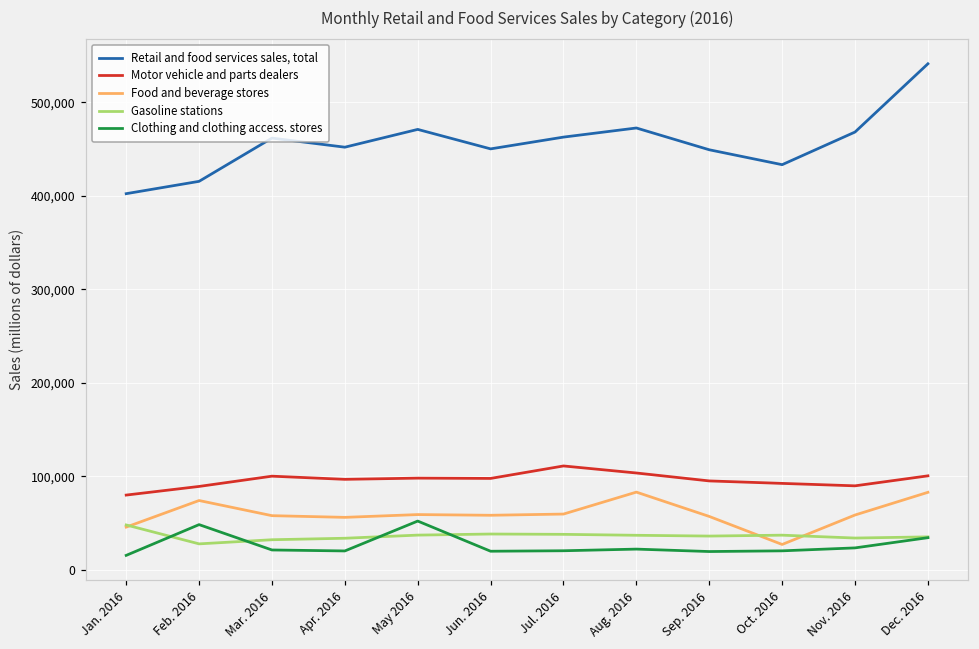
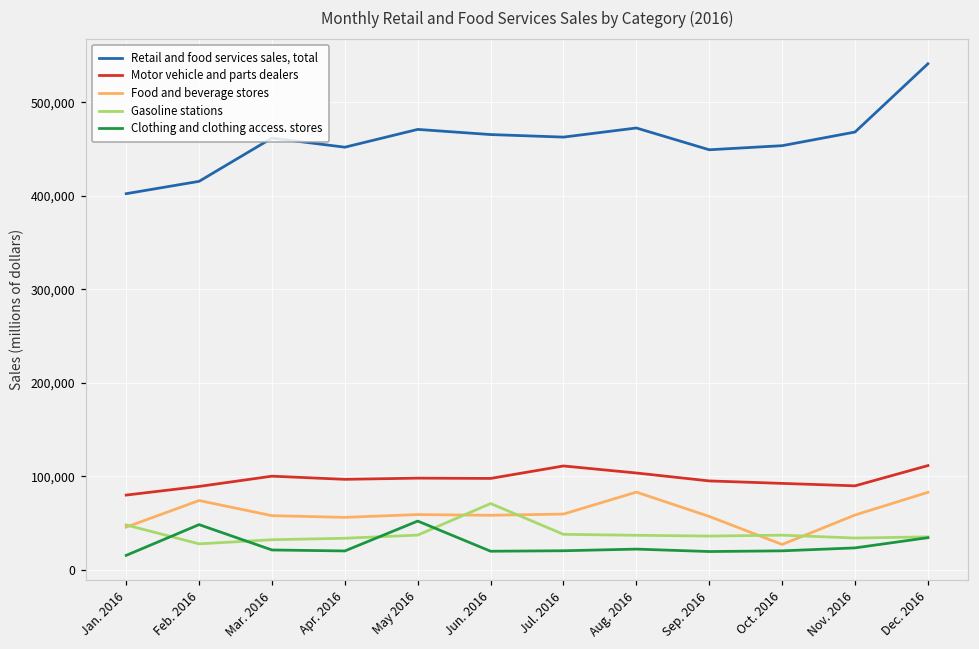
Retail and food services sales, total, Jun. 2016: 450,000 -> 470,000
Gasoline stations, Jun. 2016: 40,000 -> 70,000
Retail and food services sales, total, Oct. 2016: 430,000 -> 450,000
Motor vehicle and parts dealers, Dec. 2016: 100,000 -> 110,000
